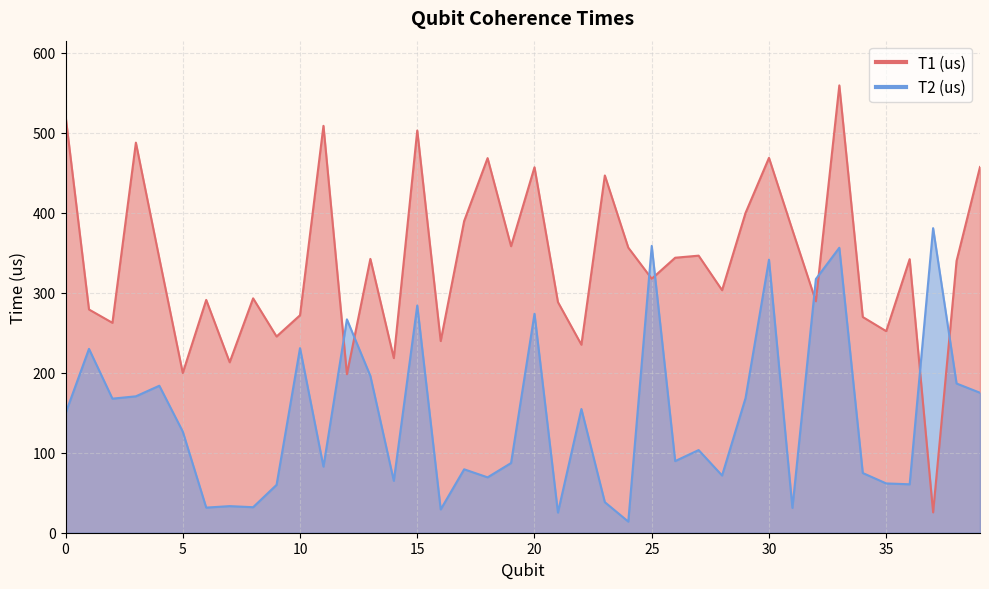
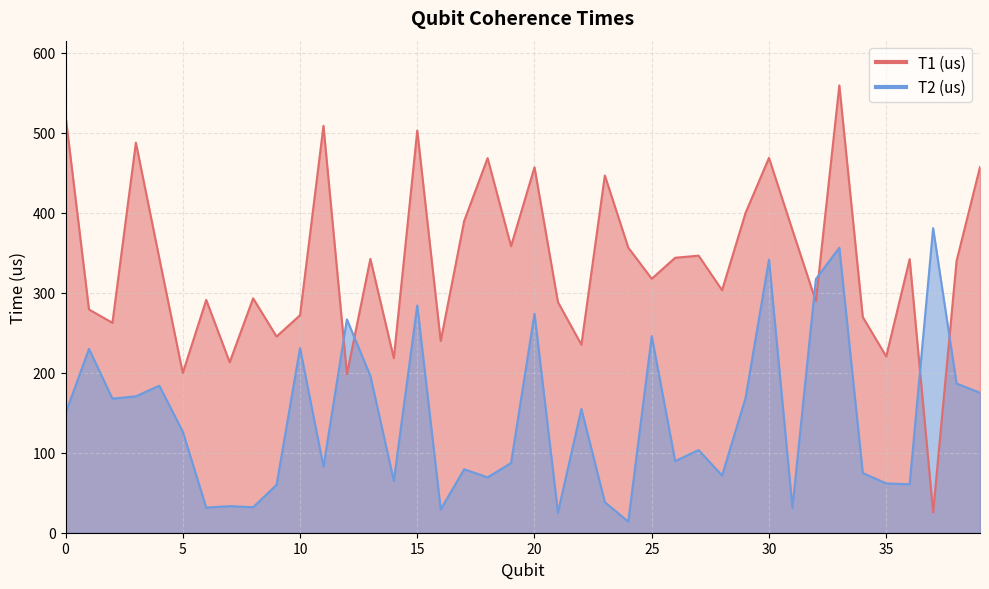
T2 (us), 25: 360 -> 250
T1 (us), 35: 250 -> 220
